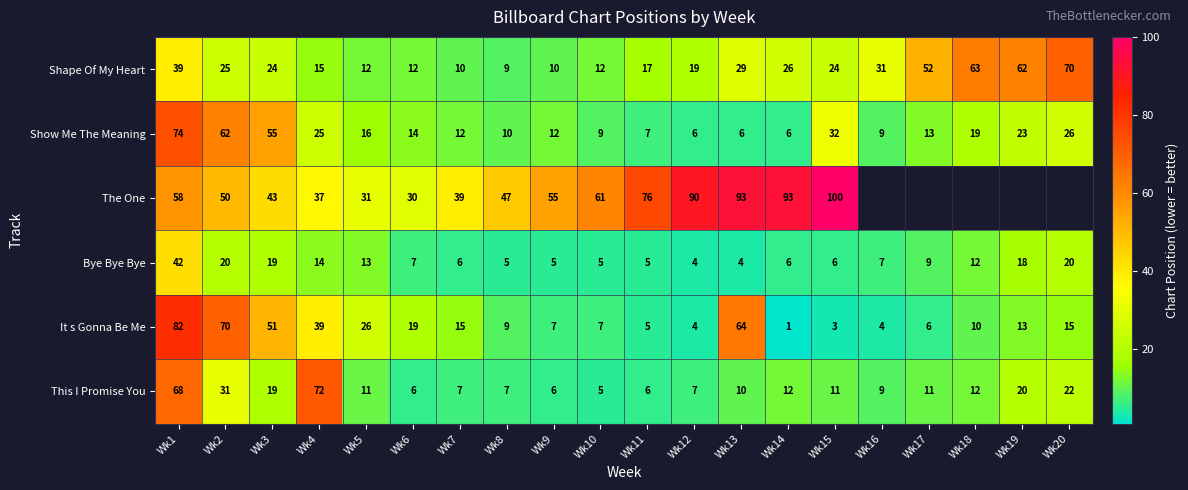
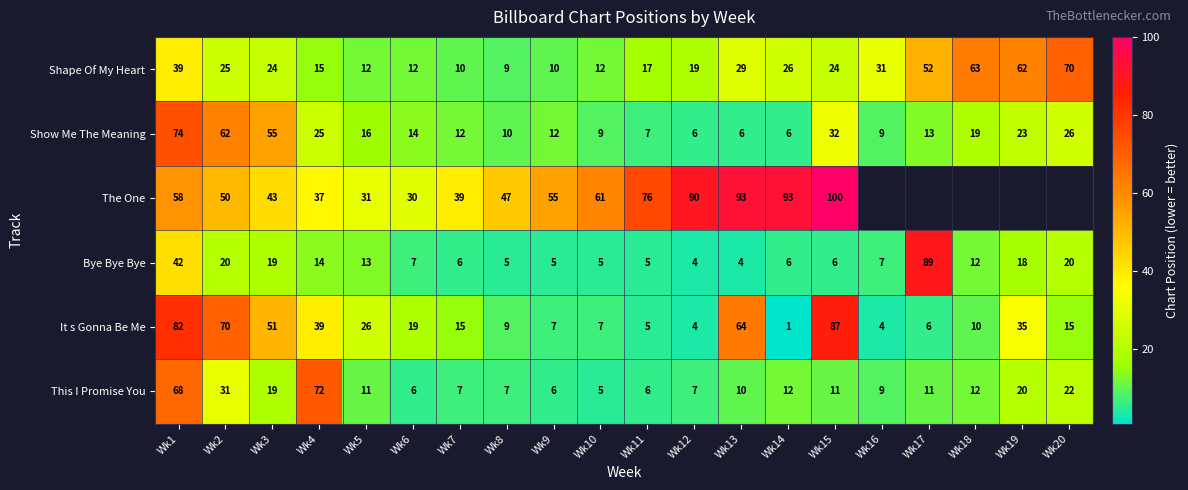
Bye Bye Bye, Wk17: 9 -> 89
It s Gonna Be Me, Wk15: 3 -> 87
It s Gonna Be Me, Wk19: 13 -> 35
